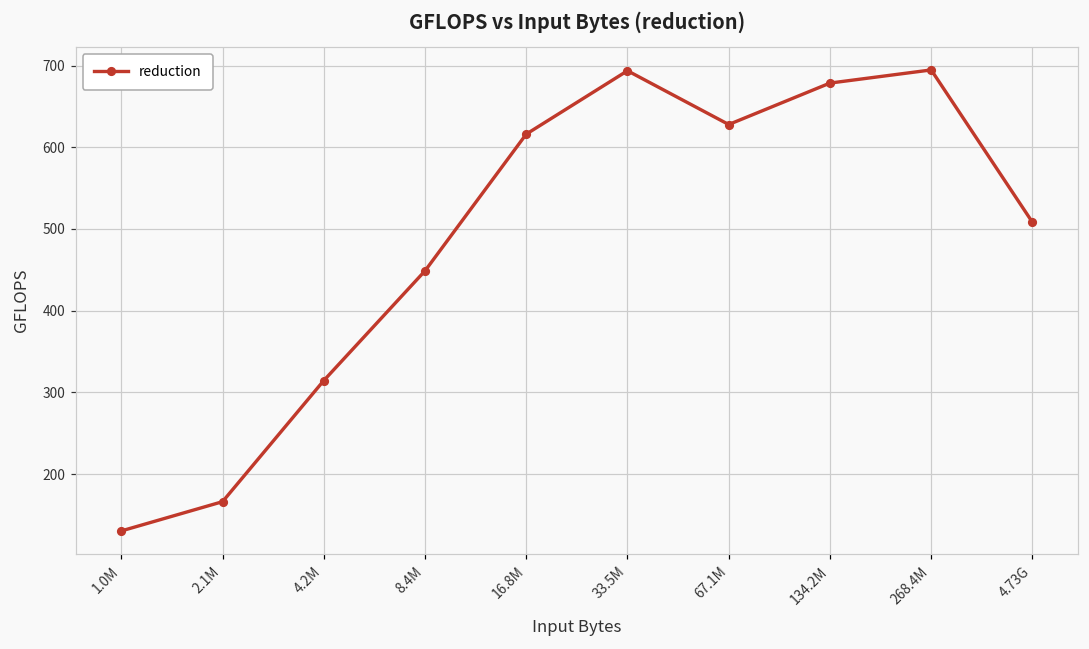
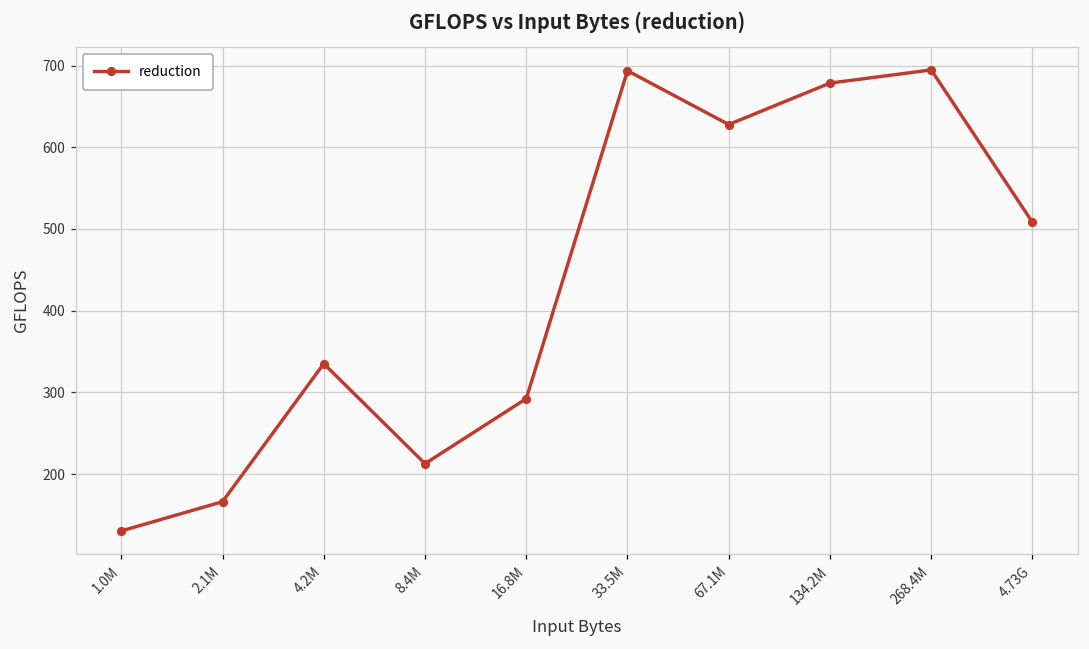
4.2M: 310 -> 340
8.4M: 450 -> 210
16.8M: 620 -> 290
